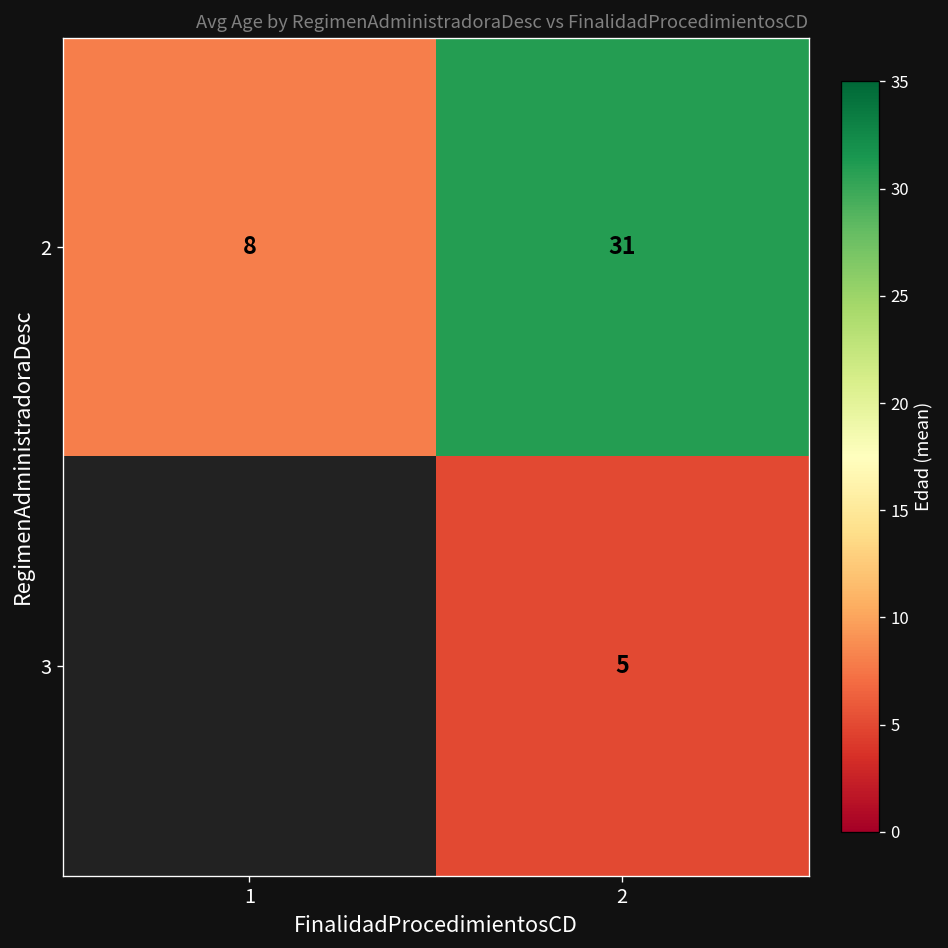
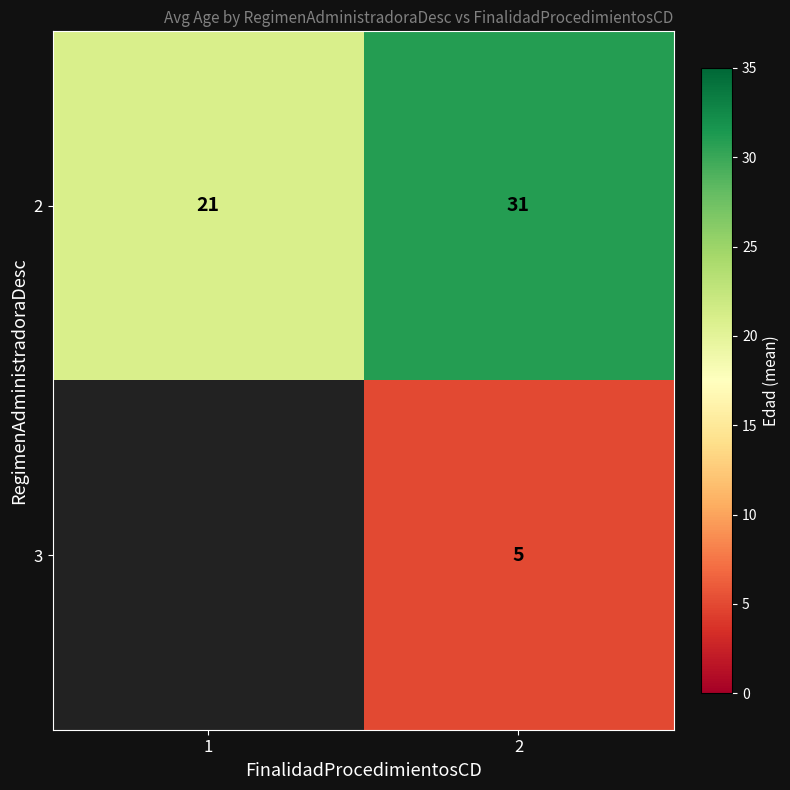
2, 1: 8 -> 21
